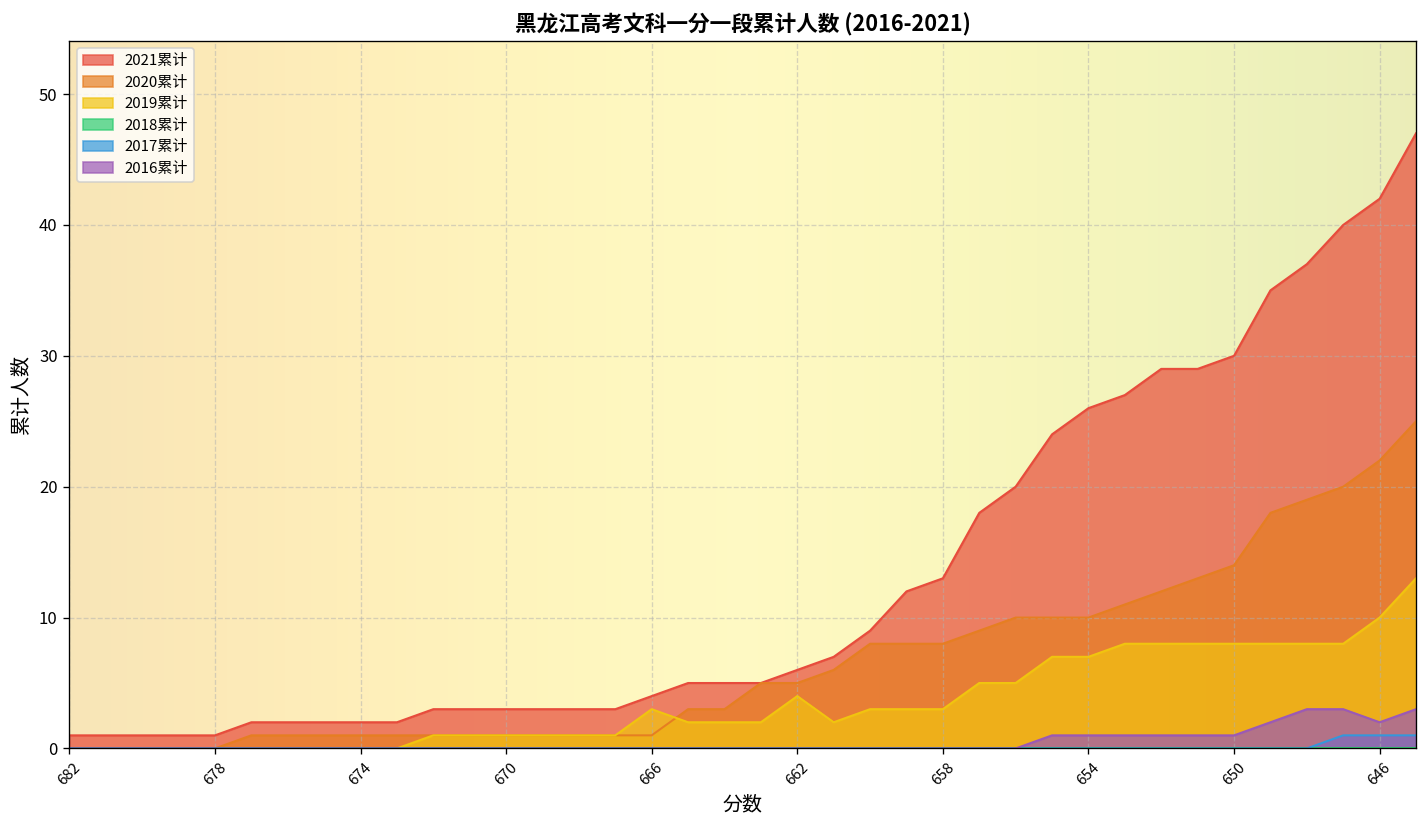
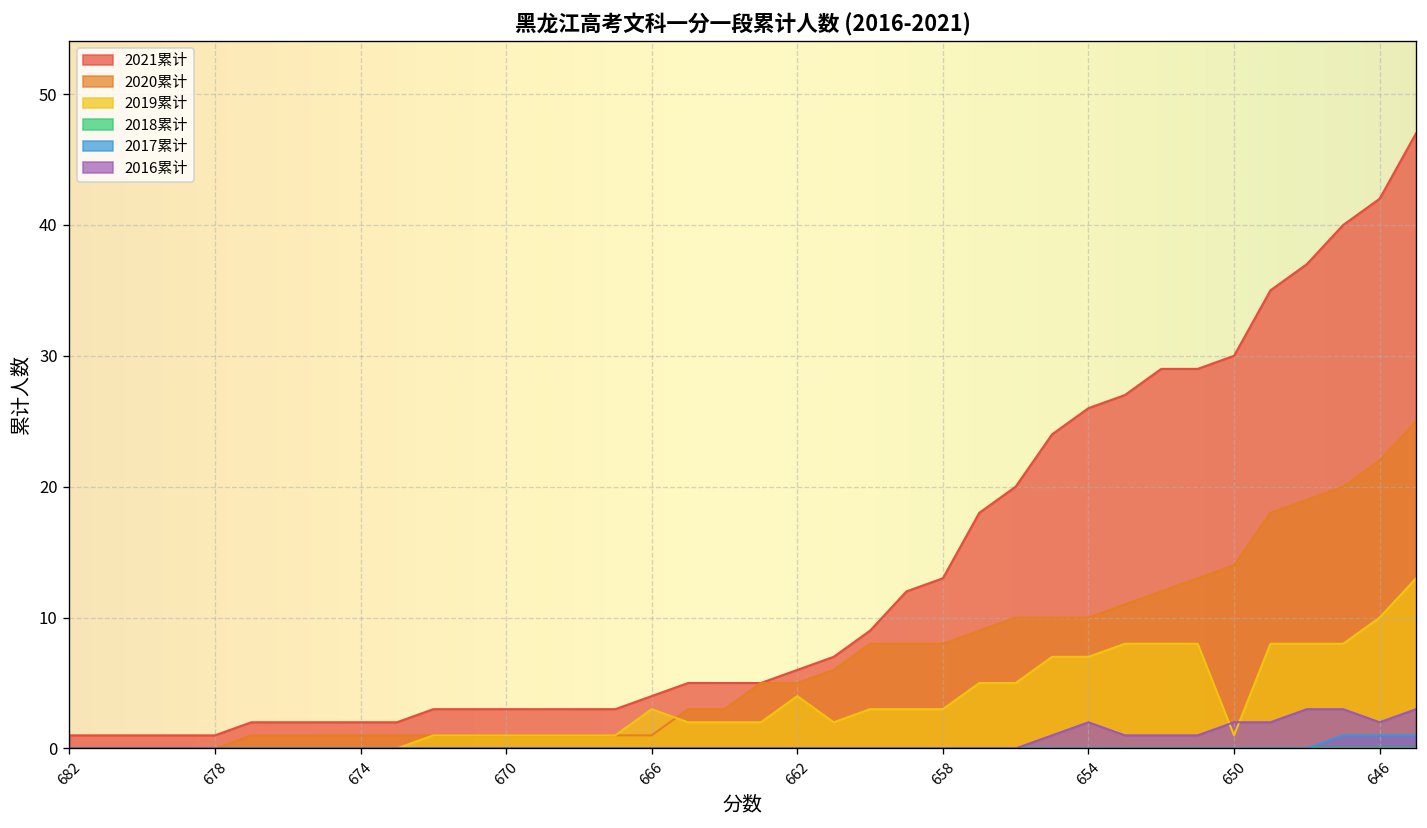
2016累计, 654: 1 -> 2
2019累计, 650: 8 -> 1
2016累计, 650: 1 -> 2
